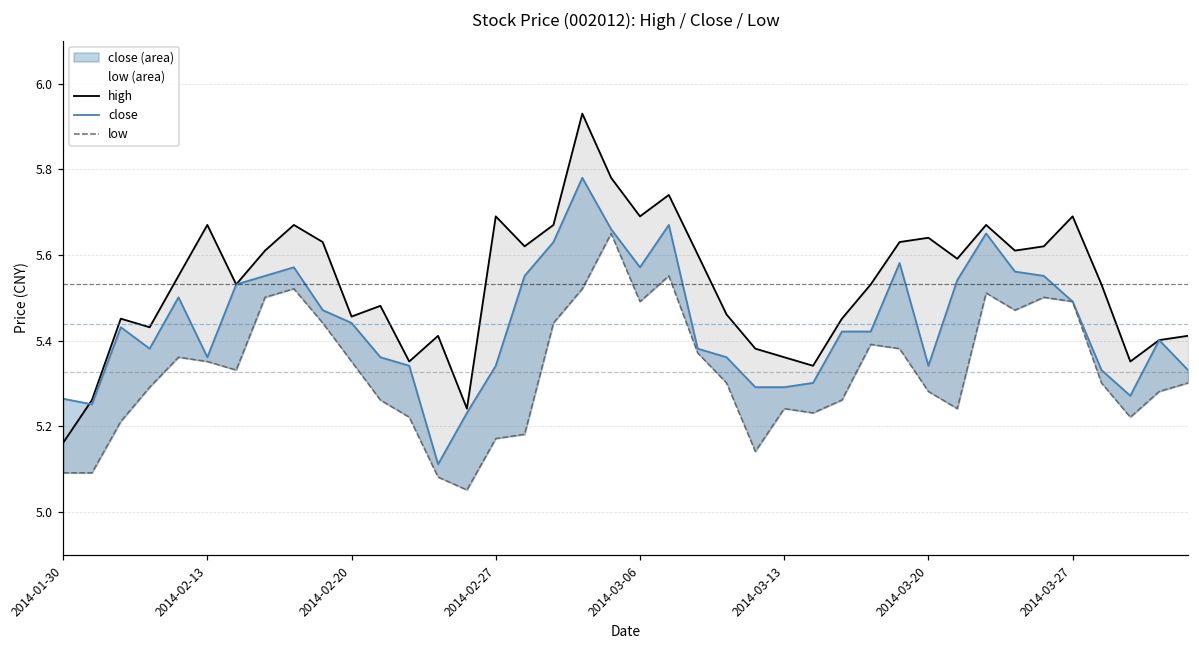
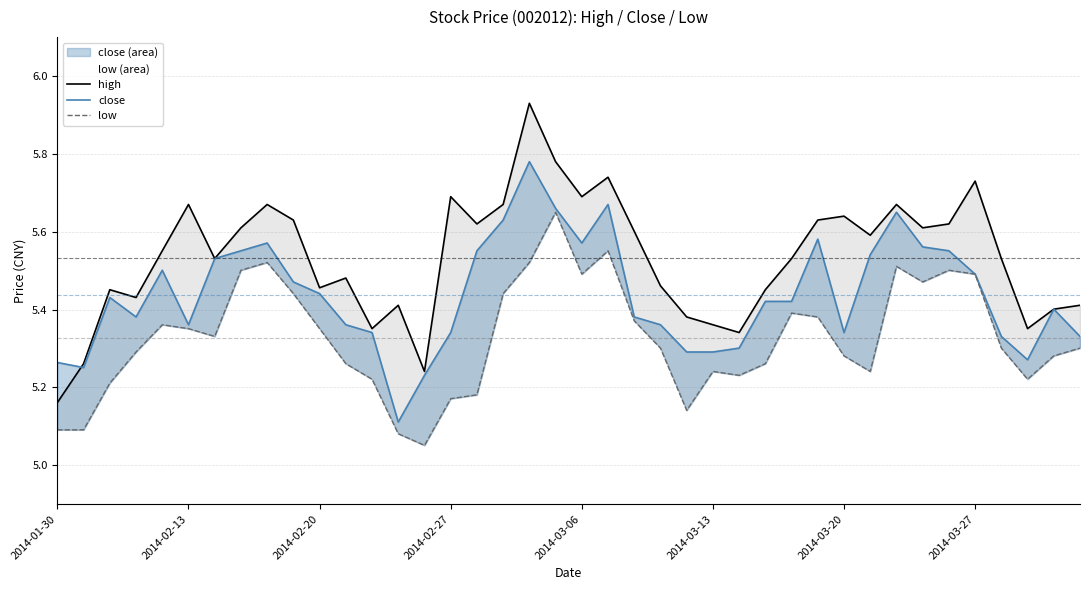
high, 2014-03-27: 5.69 -> 5.73
